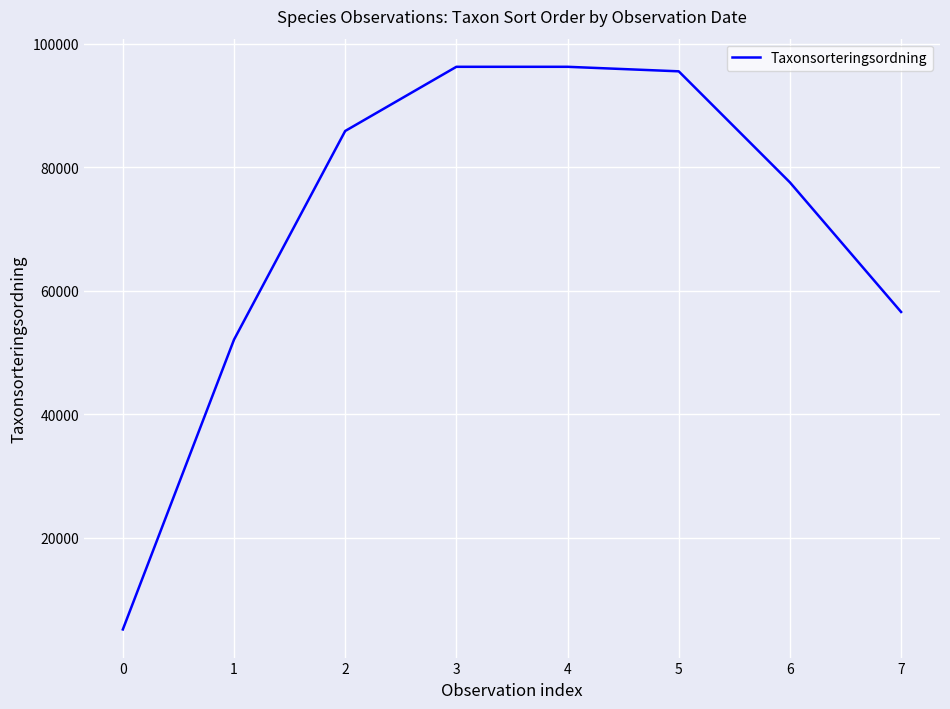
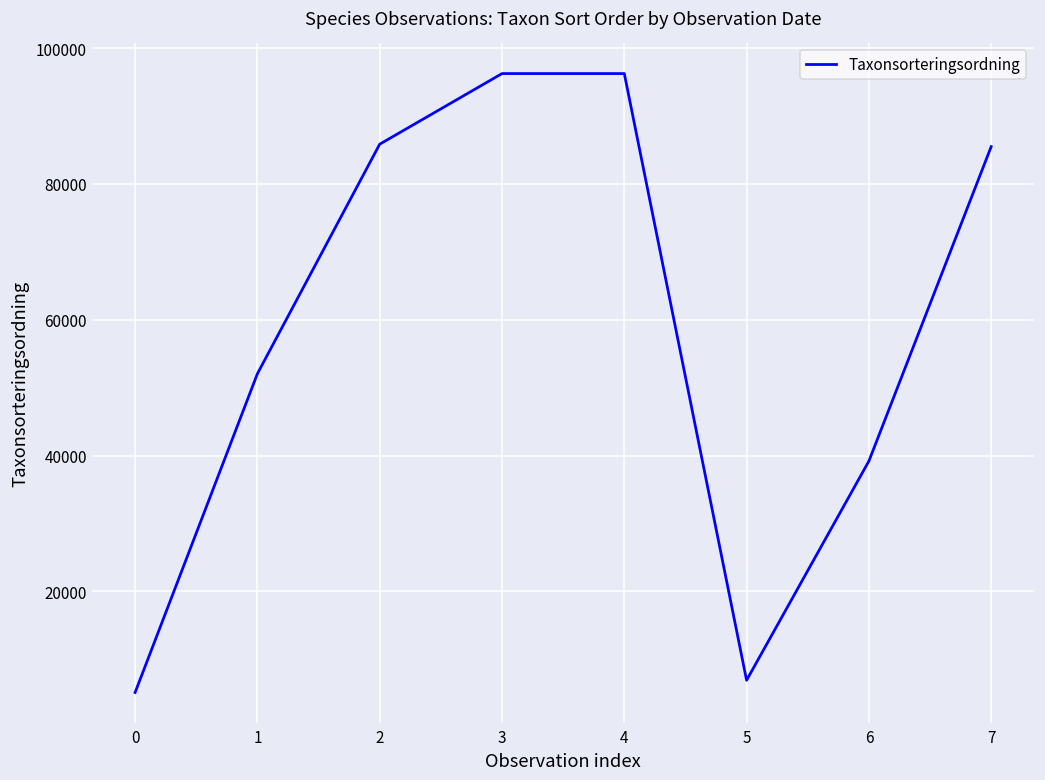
5: 96000 -> 7000
6: 78000 -> 39000
7: 57000 -> 85000
